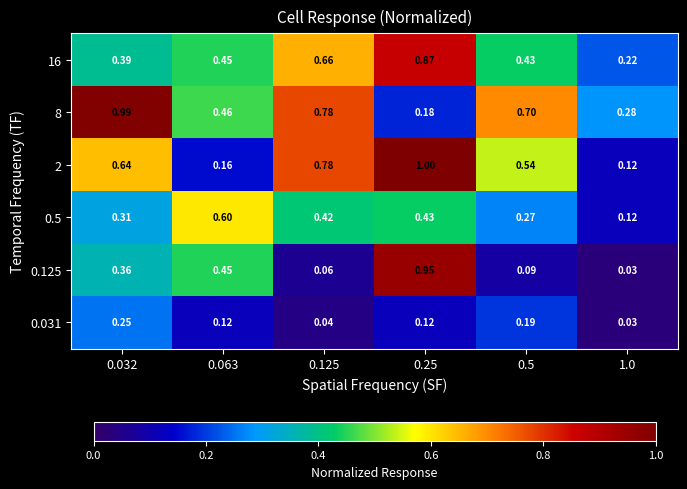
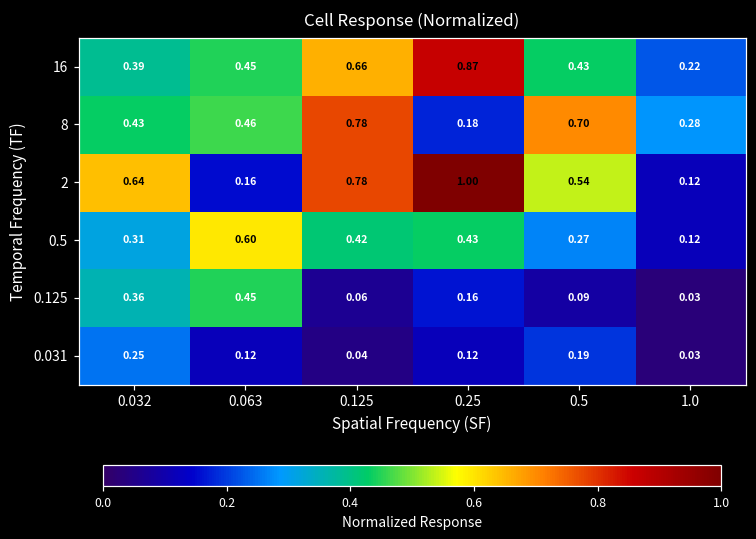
8, 0.032: 0.99 -> 0.43
0.125, 0.25: 0.95 -> 0.16
